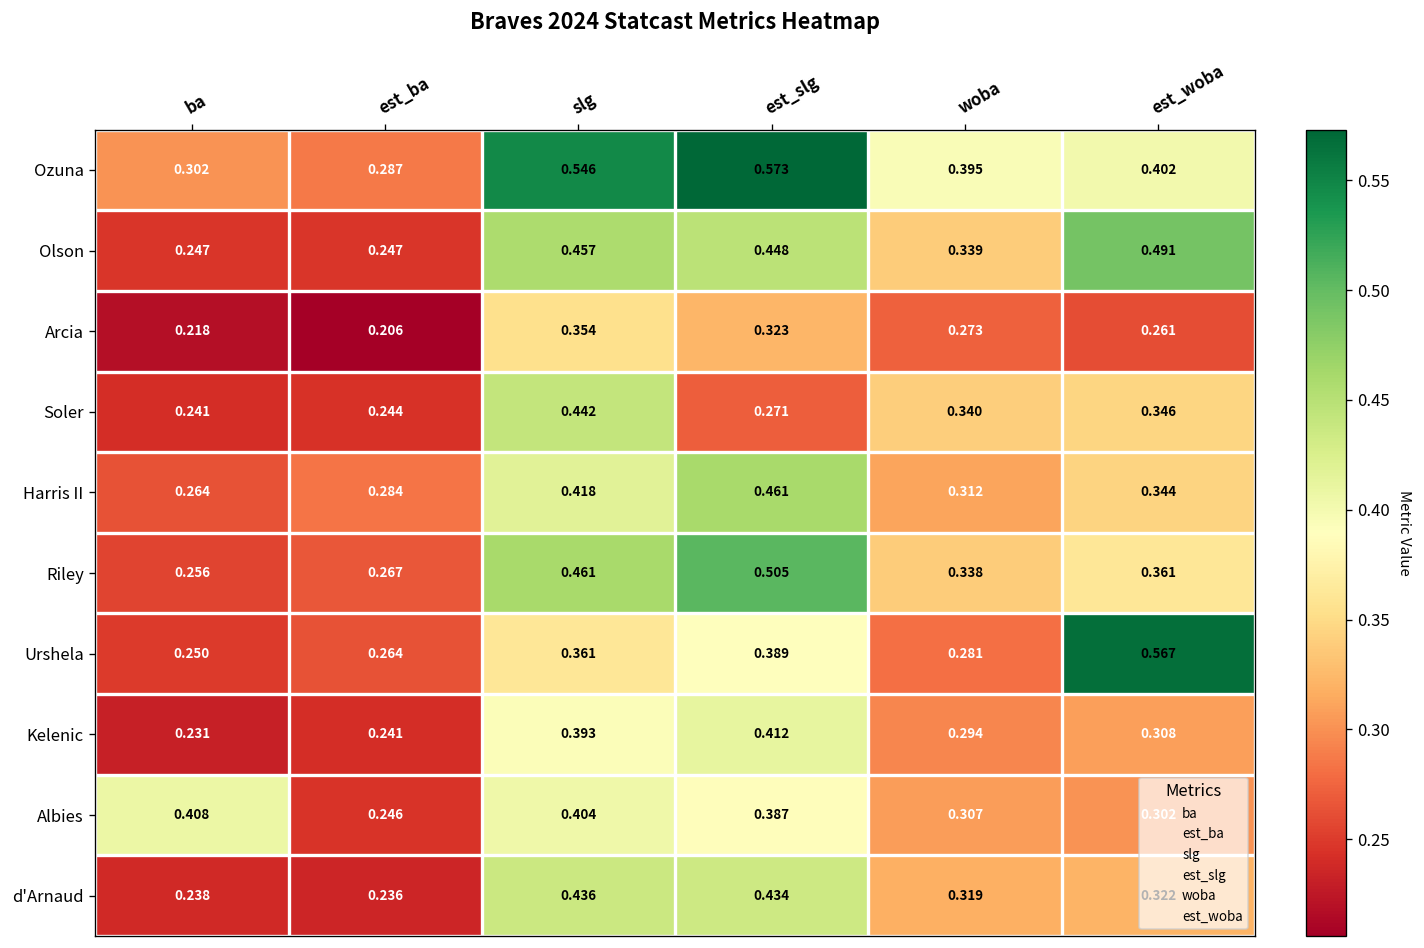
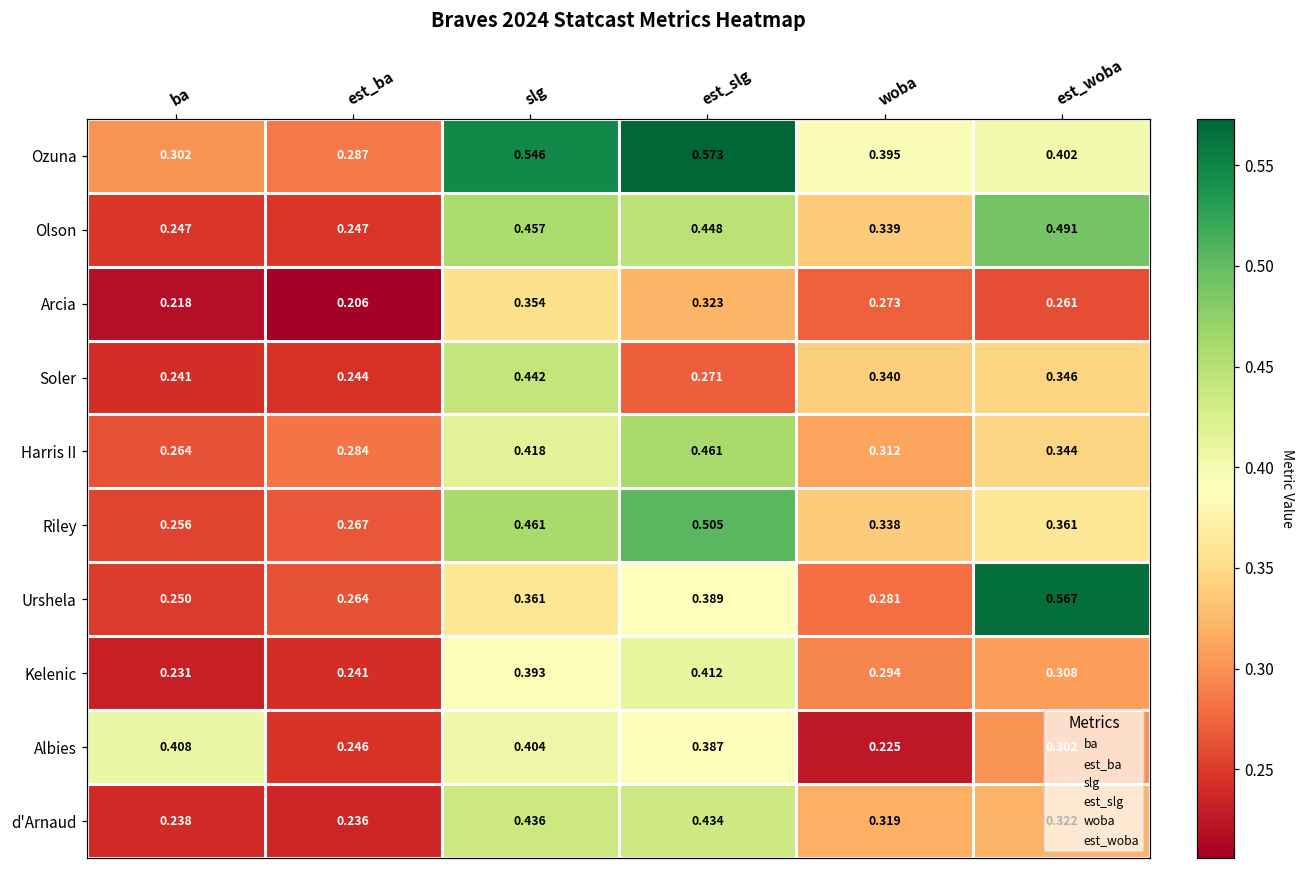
Albies, woba: 0.307 -> 0.225
